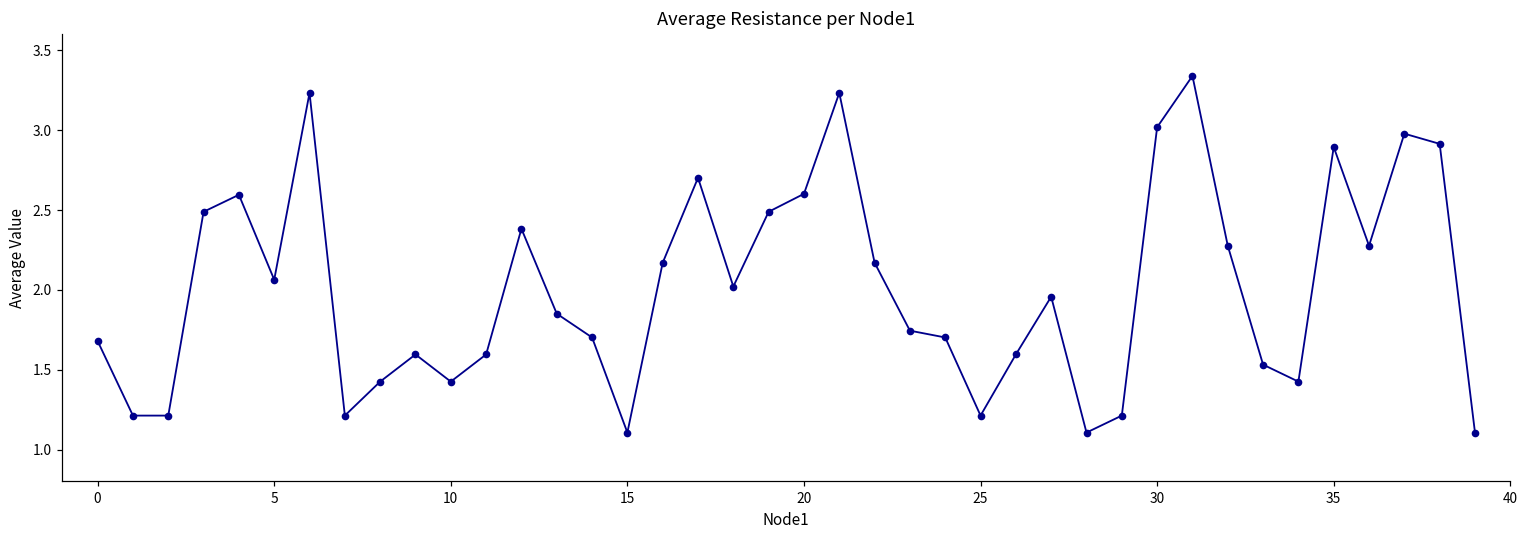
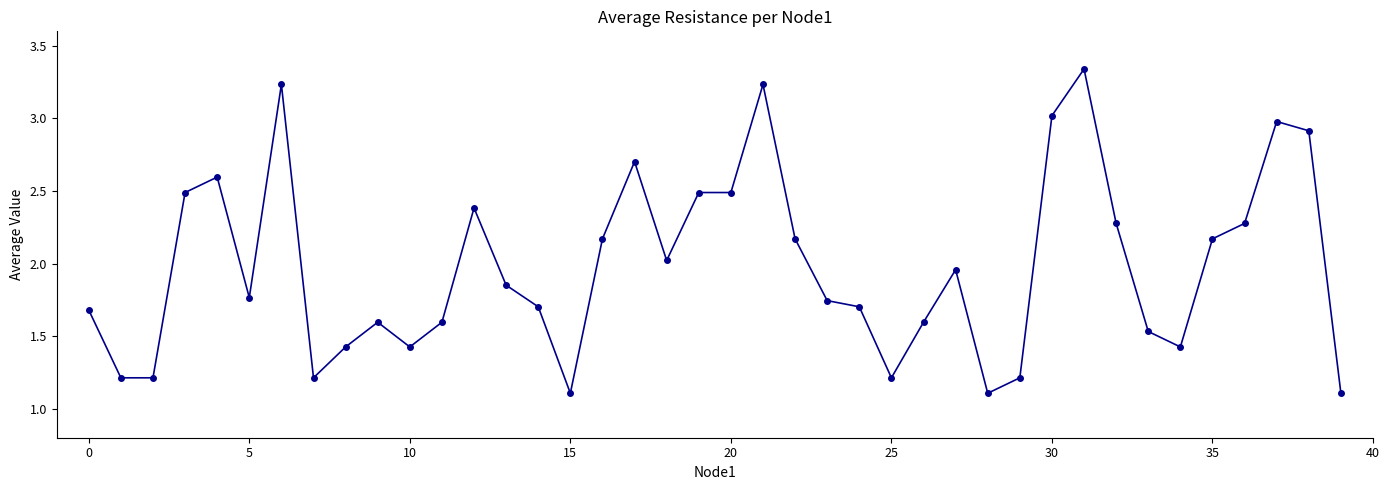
5: 2.06 -> 1.77
20: 2.60 -> 2.49
35: 2.89 -> 2.17
